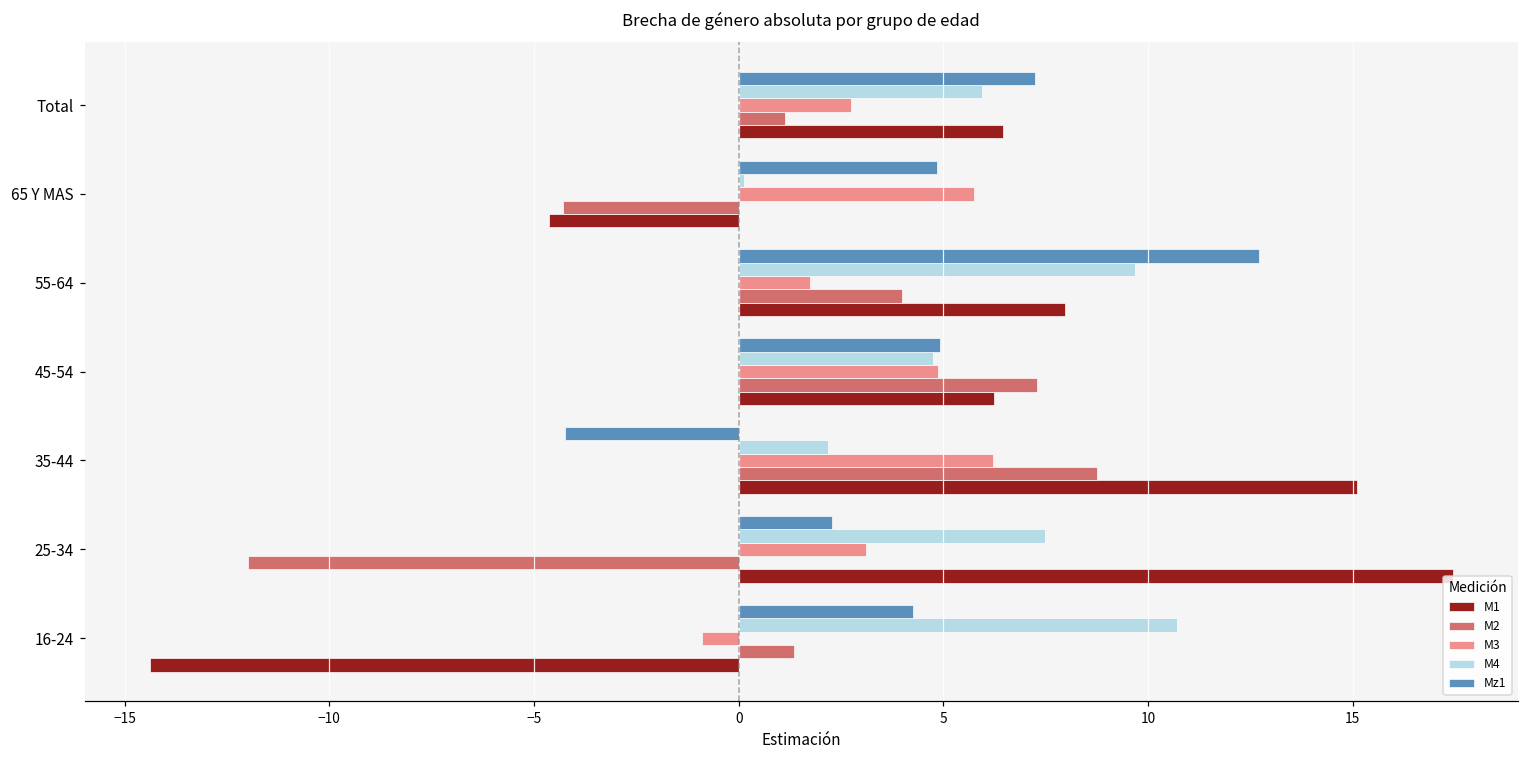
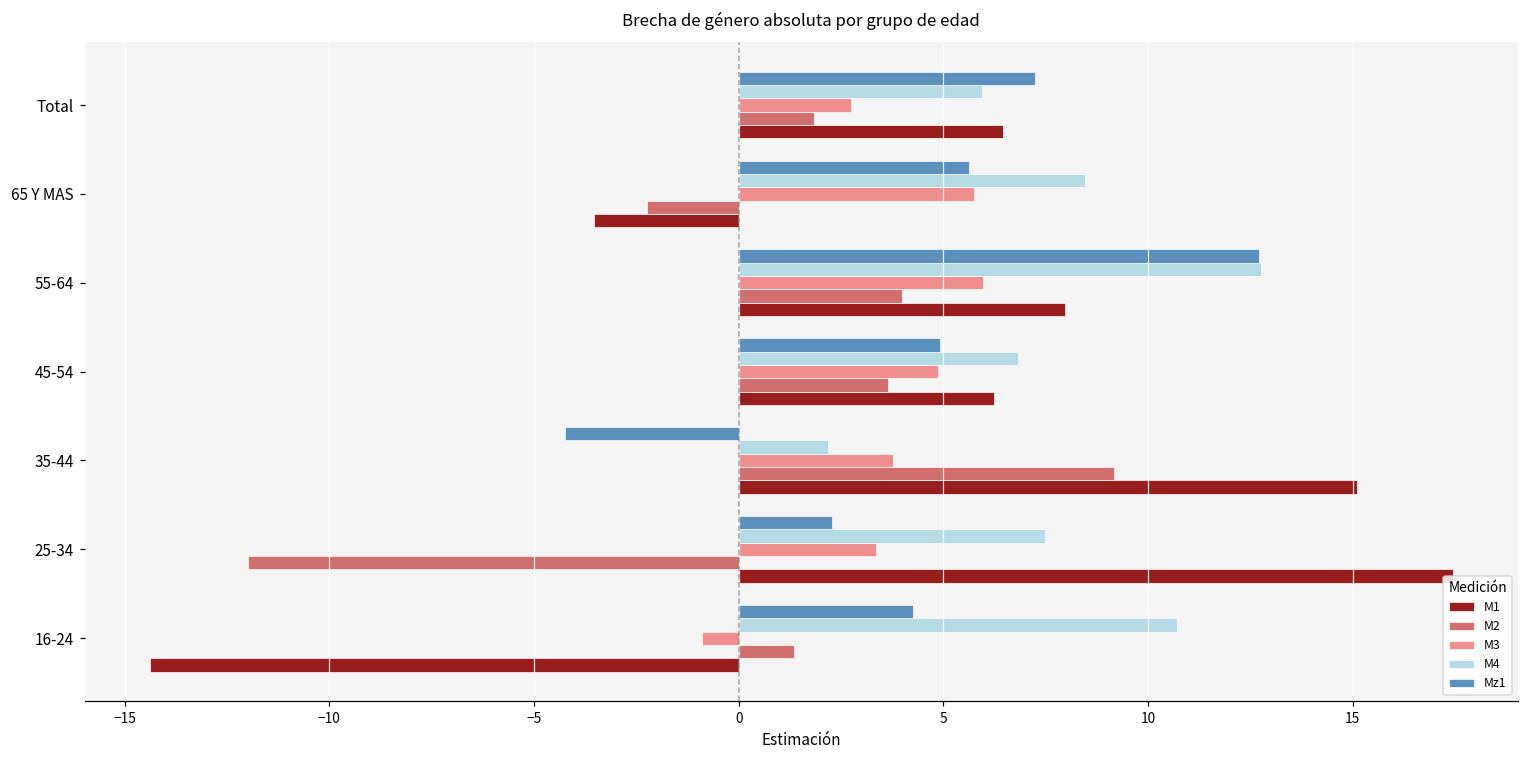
M2, Total: 1.1 -> 1.8
Mz1, 65 Y MAS: 4.8 -> 5.6
M4, 65 Y MAS: 0.1 -> 8.5
M2, 65 Y MAS: -4.3 -> -2.2
M1, 65 Y MAS: -4.6 -> -3.5
M4, 55-64: 9.7 -> 12.8
M3, 55-64: 1.7 -> 6.0
M4, 45-54: 4.7 -> 6.8
M2, 45-54: 7.3 -> 3.6
M3, 35-44: 6.2 -> 3.8
M2, 35-44: 8.8 -> 9.2
M3, 25-34: 3.1 -> 3.3
